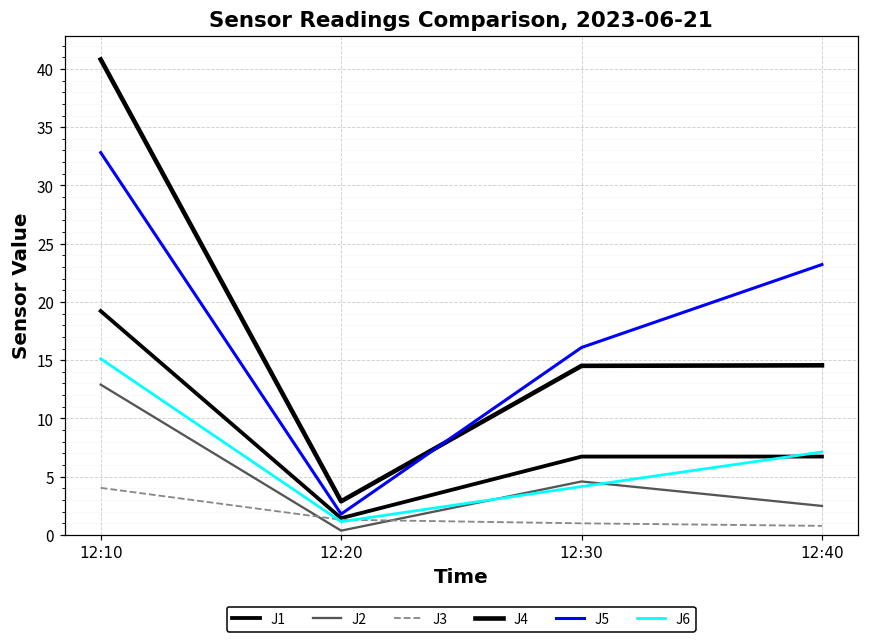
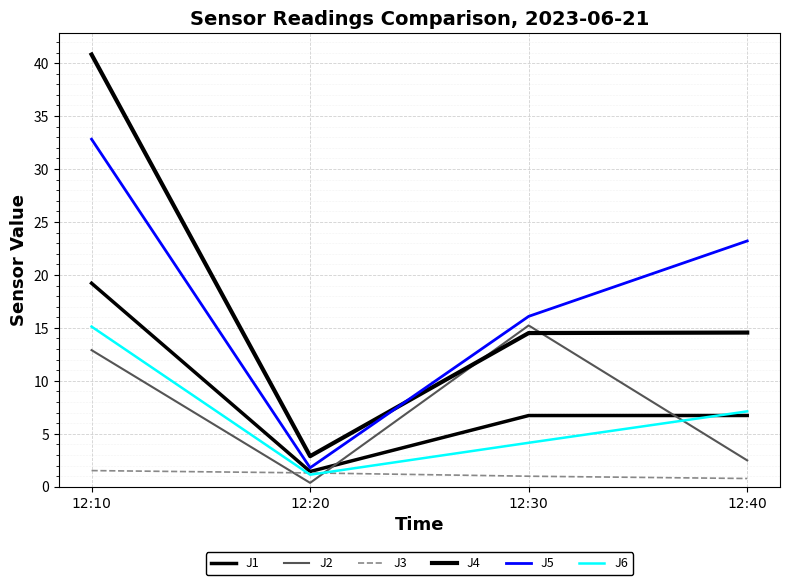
J3, 12:10: 4.0 -> 1.5
J2, 12:30: 4.6 -> 15.2
